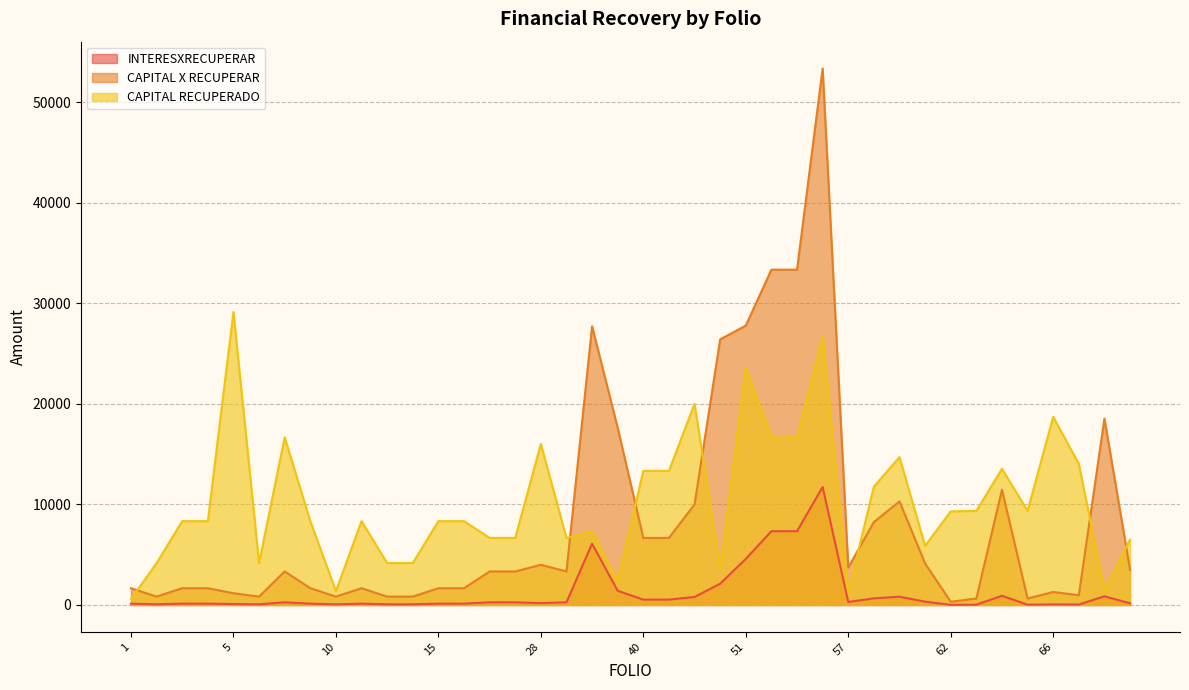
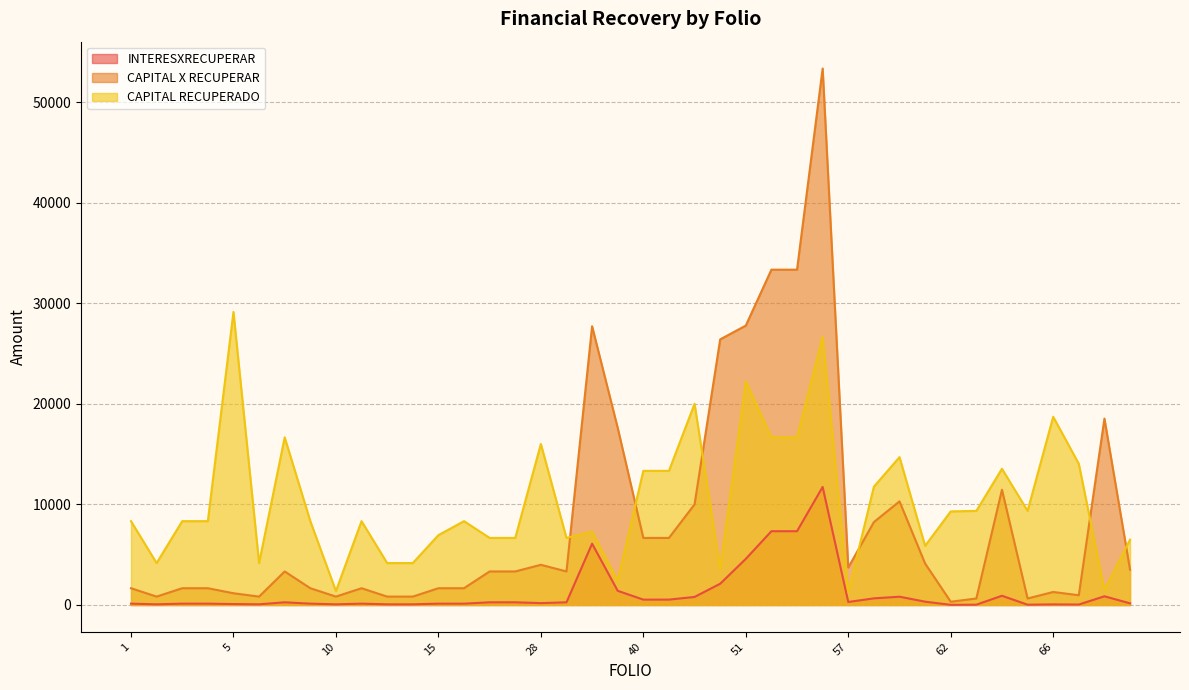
CAPITAL RECUPERADO, 1: 600 -> 8300
CAPITAL RECUPERADO, 15: 8300 -> 6900
CAPITAL RECUPERADO, 51: 23600 -> 22200
